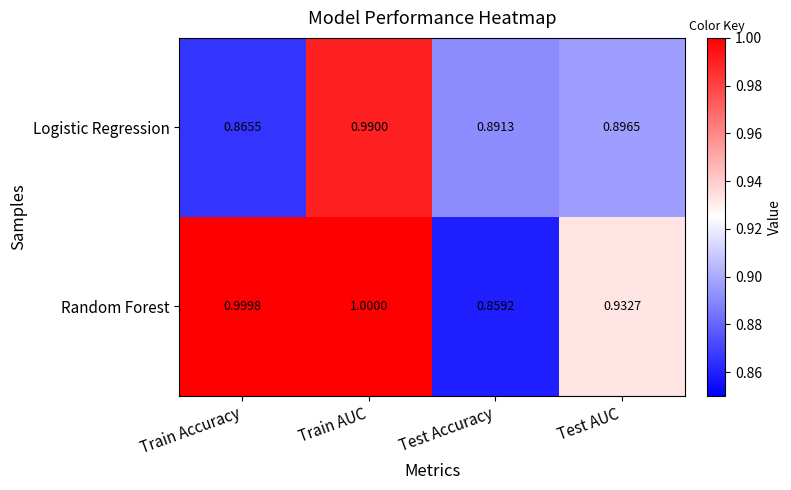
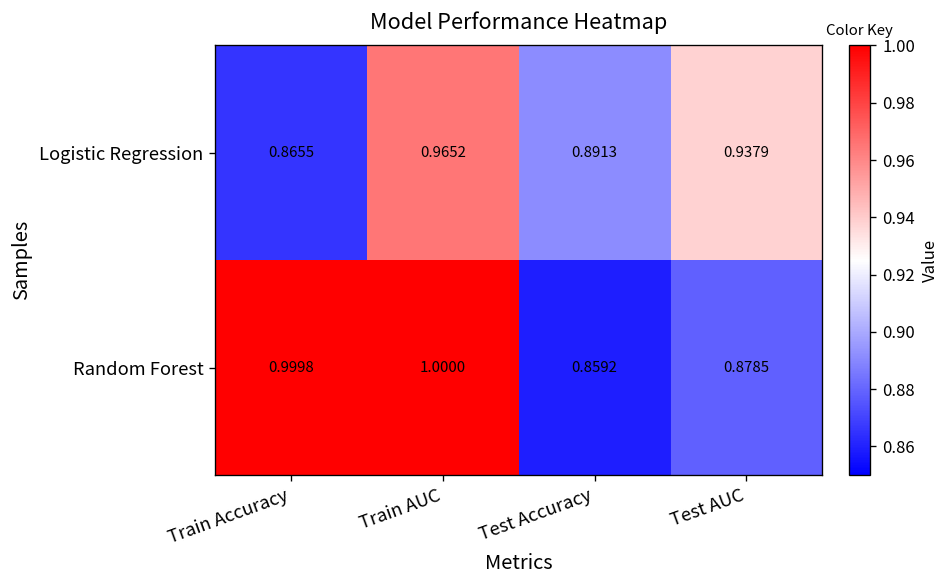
Logistic Regression, Train AUC: 0.9900 -> 0.9652
Logistic Regression, Test AUC: 0.8965 -> 0.9379
Random Forest, Test AUC: 0.9327 -> 0.8785
